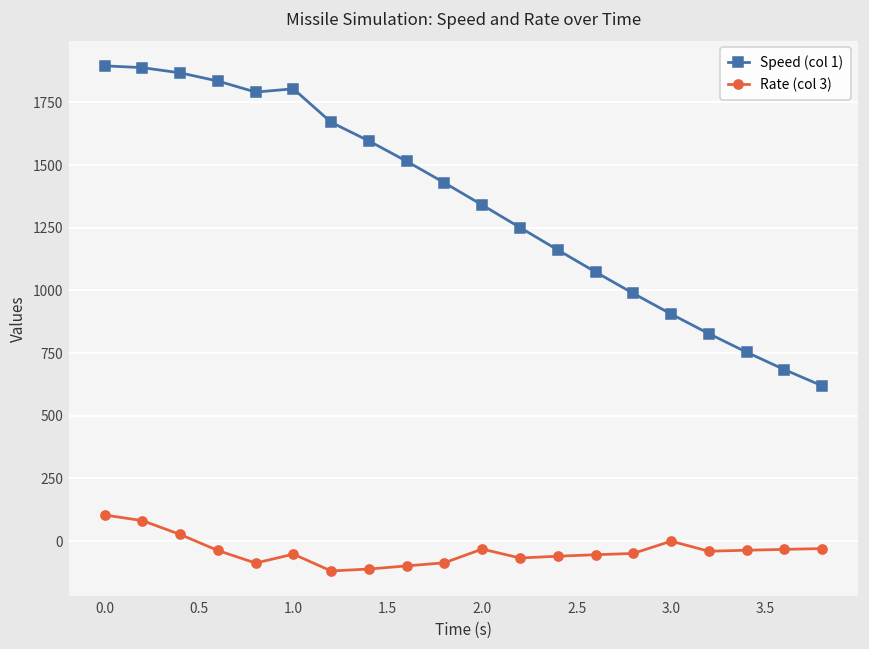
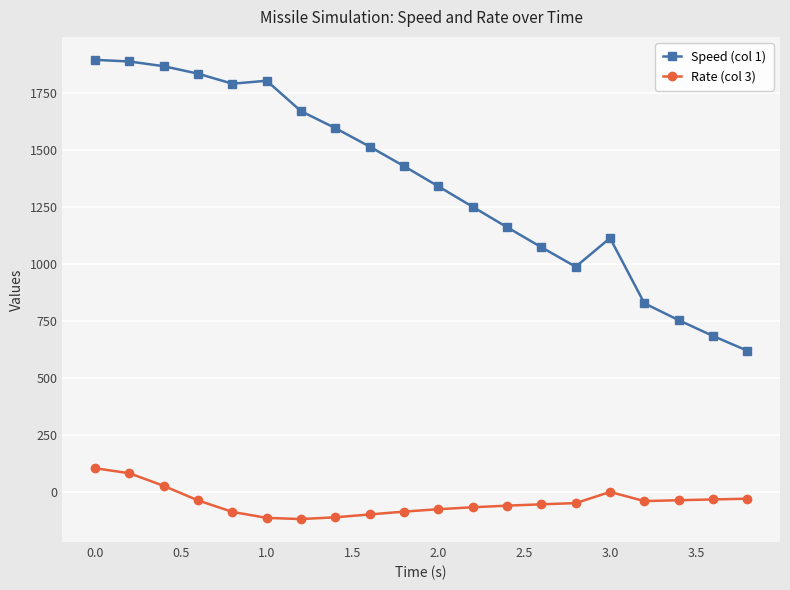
Rate (col 3), 1.0: -50 -> -110
Rate (col 3), 2.0: -30 -> -80
Speed (col 1), 3.0: 910 -> 1110
